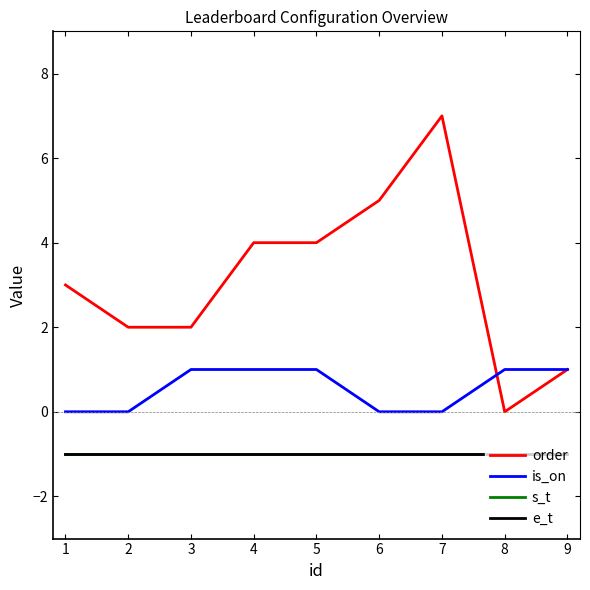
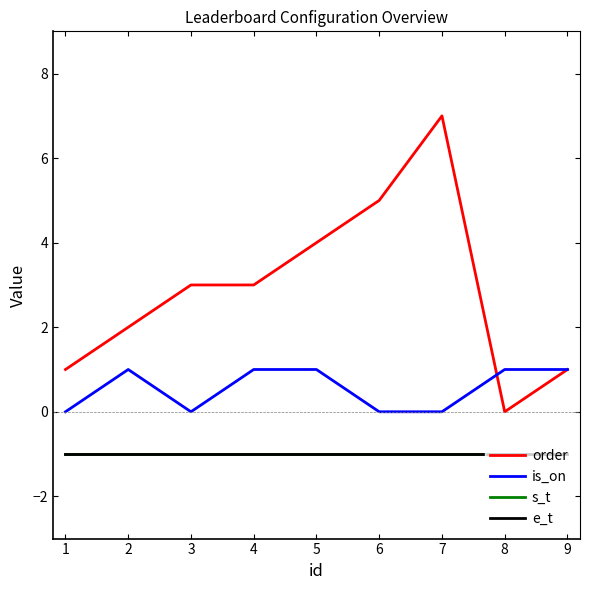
order, 1: 3 -> 1
is_on, 2: 0 -> 1
order, 3: 2 -> 3
is_on, 3: 1 -> 0
order, 4: 4 -> 3
